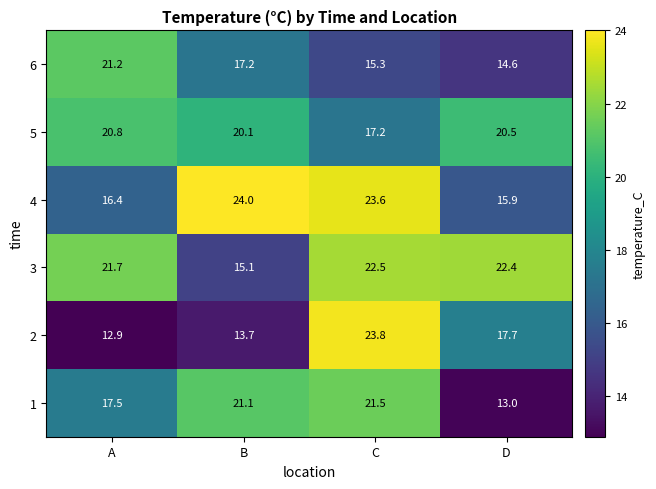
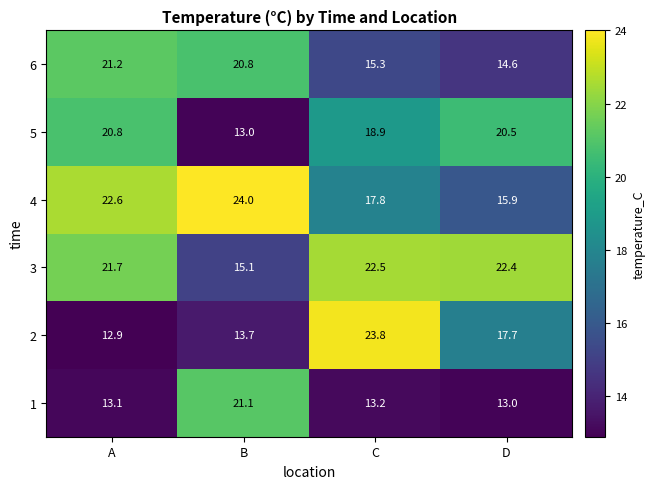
6, B: 17.2 -> 20.8
5, B: 20.1 -> 13.0
5, C: 17.2 -> 18.9
4, A: 16.4 -> 22.6
4, C: 23.6 -> 17.8
1, A: 17.5 -> 13.1
1, C: 21.5 -> 13.2
